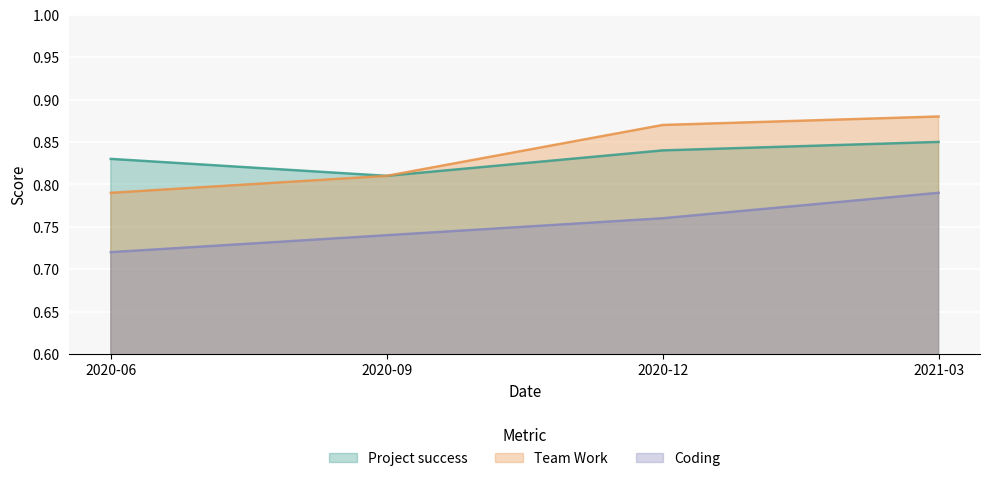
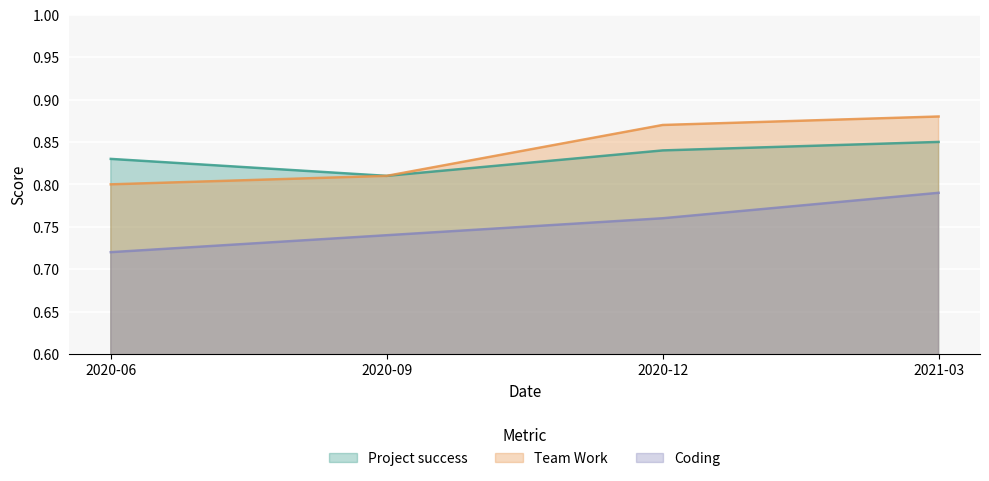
Team Work, 2020-06: 0.79 -> 0.80
